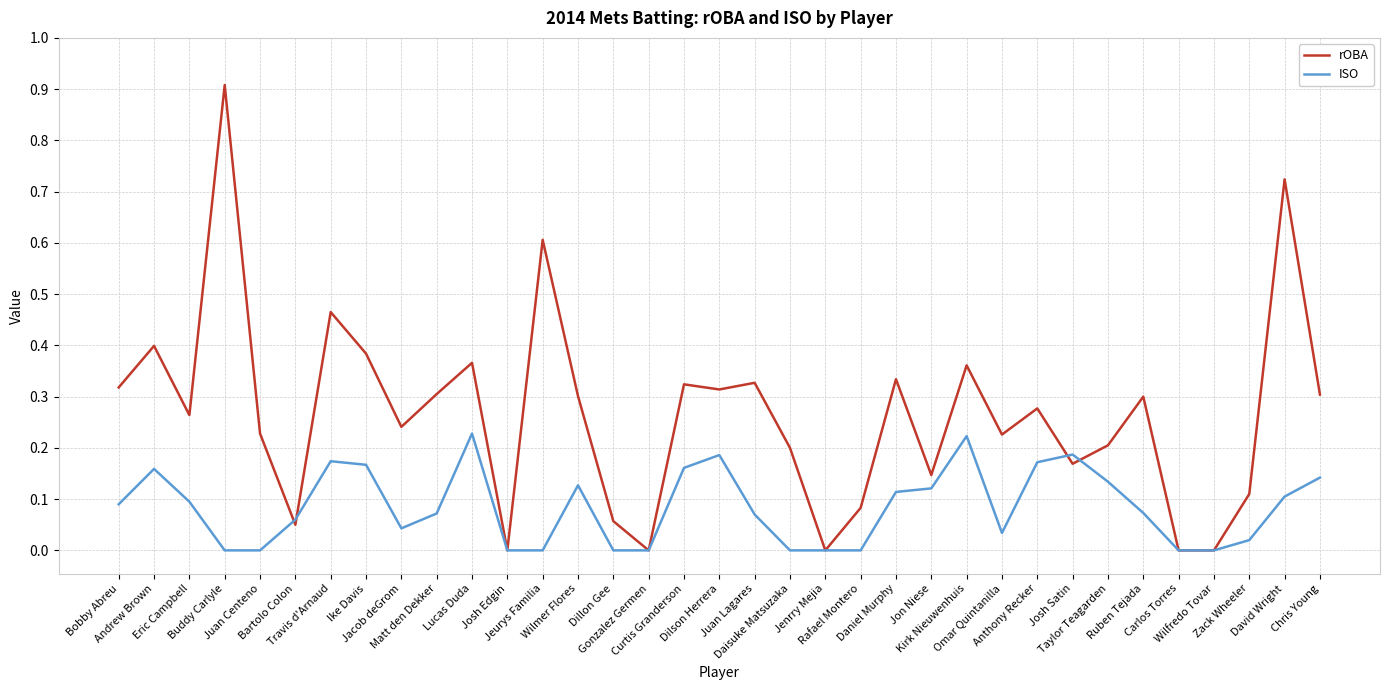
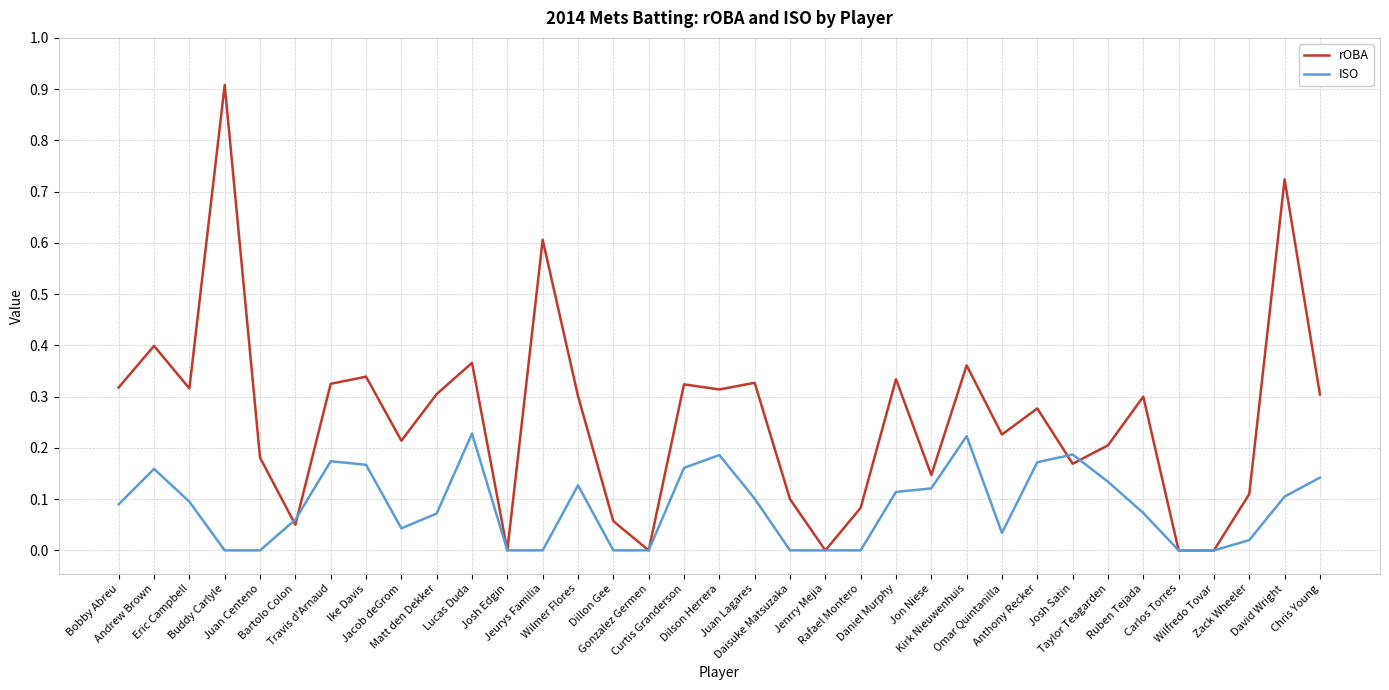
rOBA, Eric Campbell: 0.26 -> 0.32
rOBA, Juan Centeno: 0.23 -> 0.18
rOBA, Travis d'Arnaud: 0.47 -> 0.33
rOBA, Ike Davis: 0.38 -> 0.34
rOBA, Jacob deGrom: 0.24 -> 0.21
ISO, Juan Lagares: 0.07 -> 0.10
rOBA, Daisuke Matsuzaka: 0.2 -> 0.1
